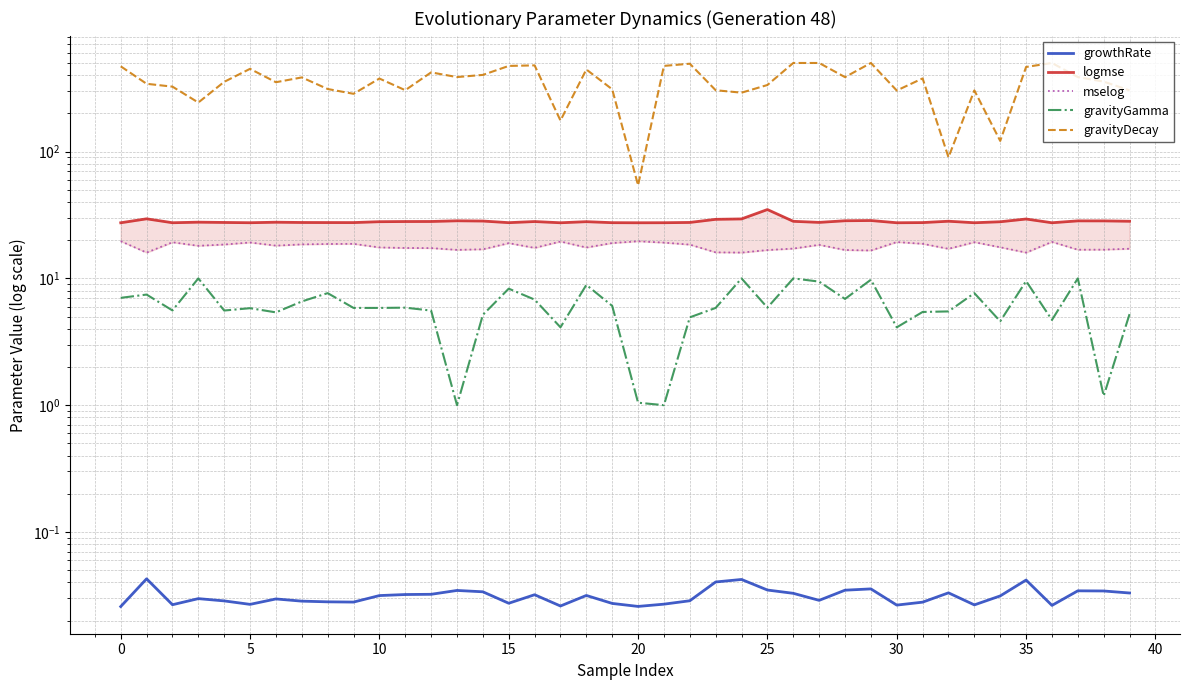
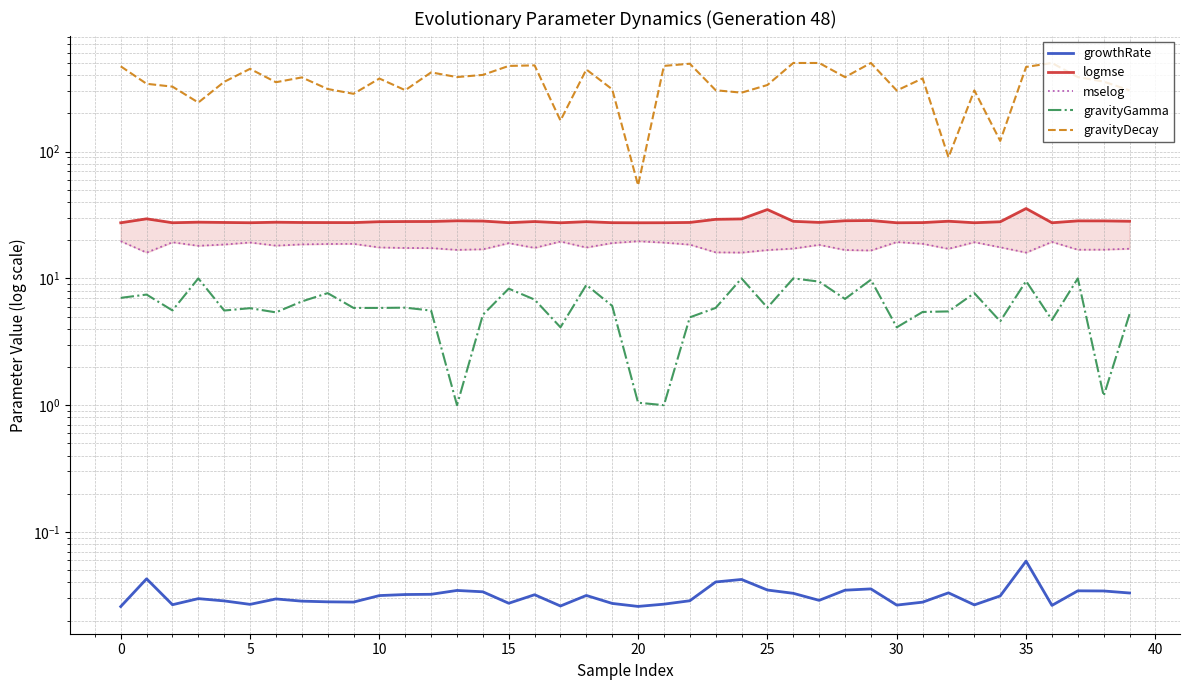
growthRate, 35: 0.042 -> 0.06
logmse, 35: 29 -> 36
